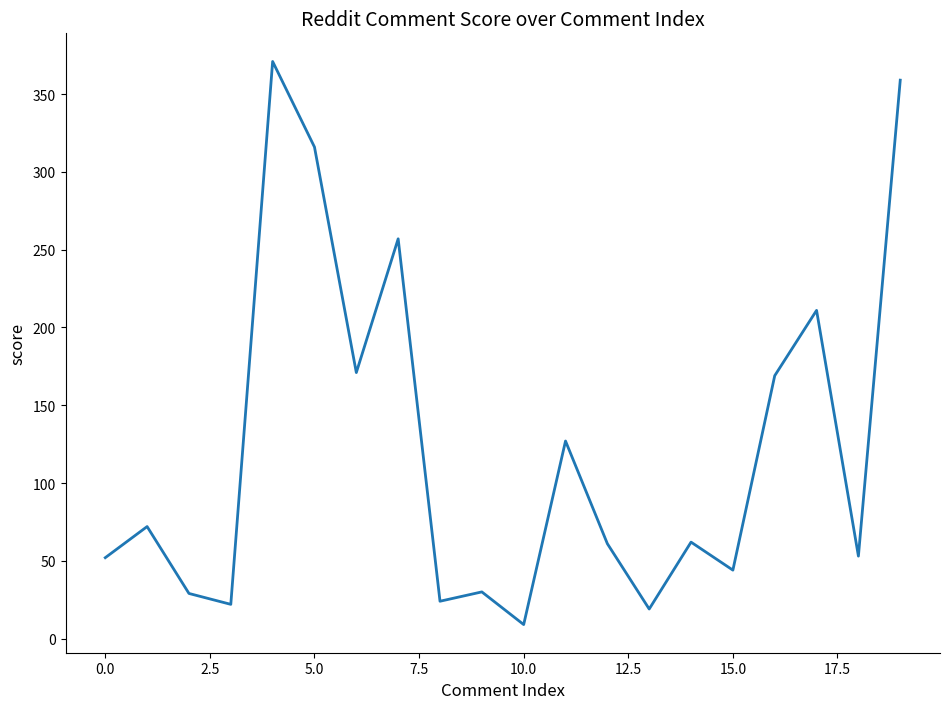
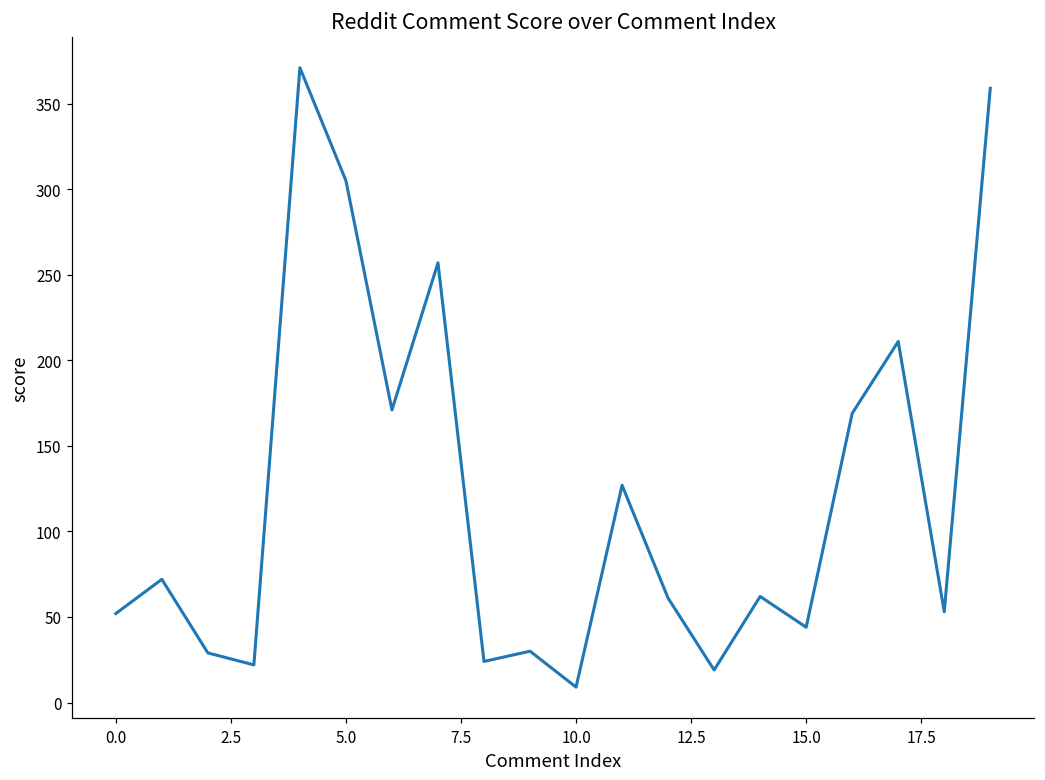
5.0: 316 -> 305
